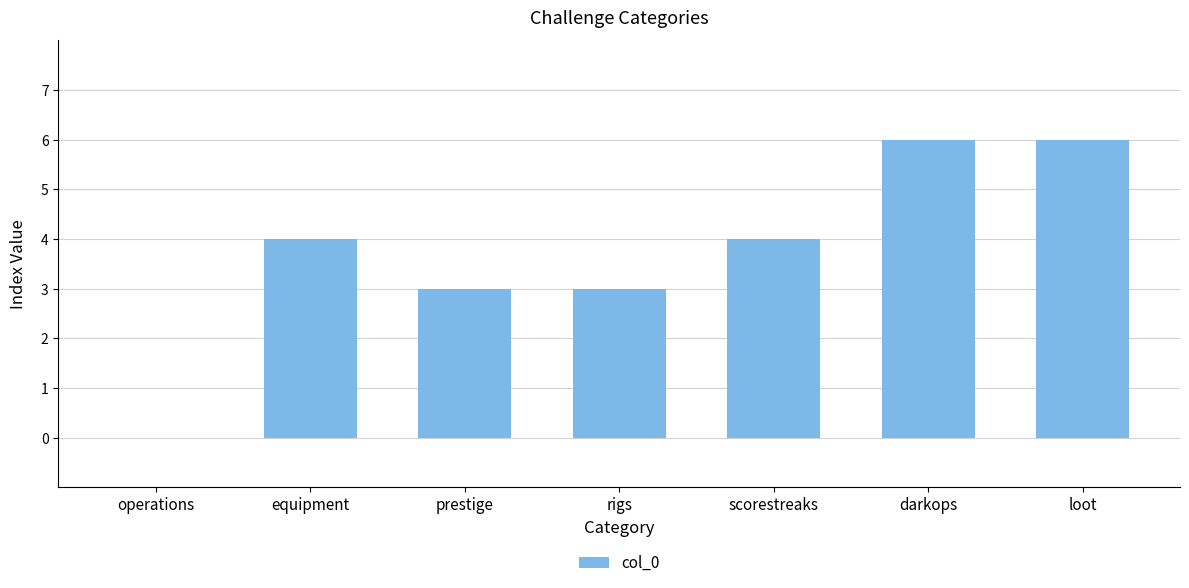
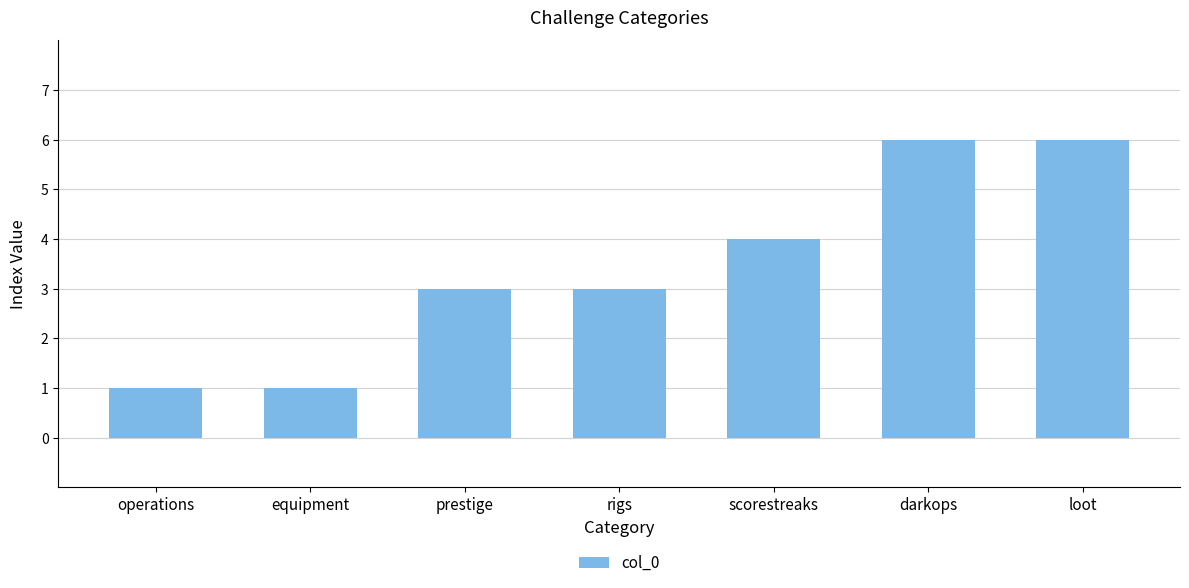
operations: 0 -> 1
equipment: 4 -> 1
